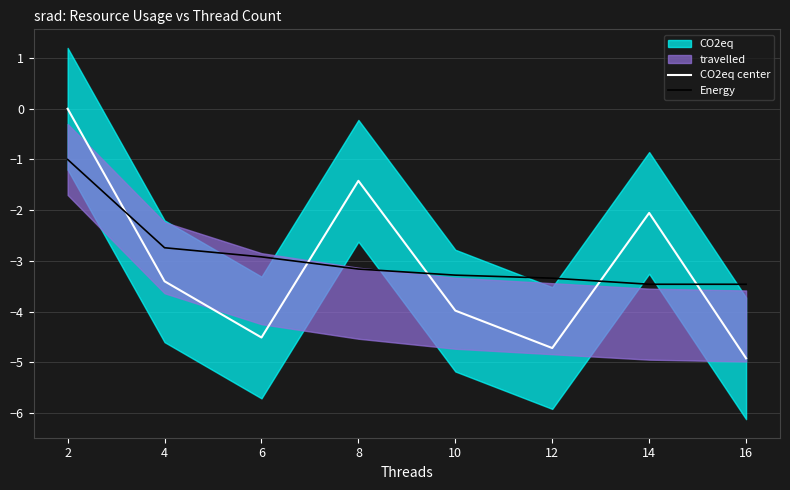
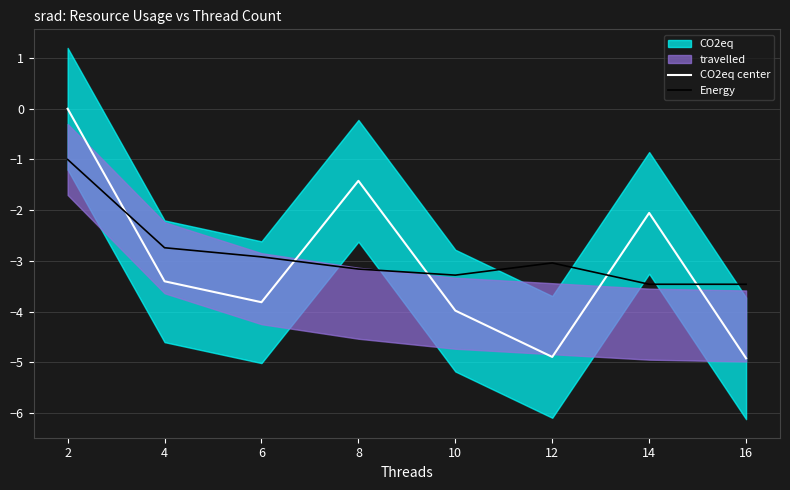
CO2eq center, 6: -4.5 -> -3.8
CO2eq center, 12: -4.7 -> -4.9
Energy, 12: -3.3 -> -3.0
